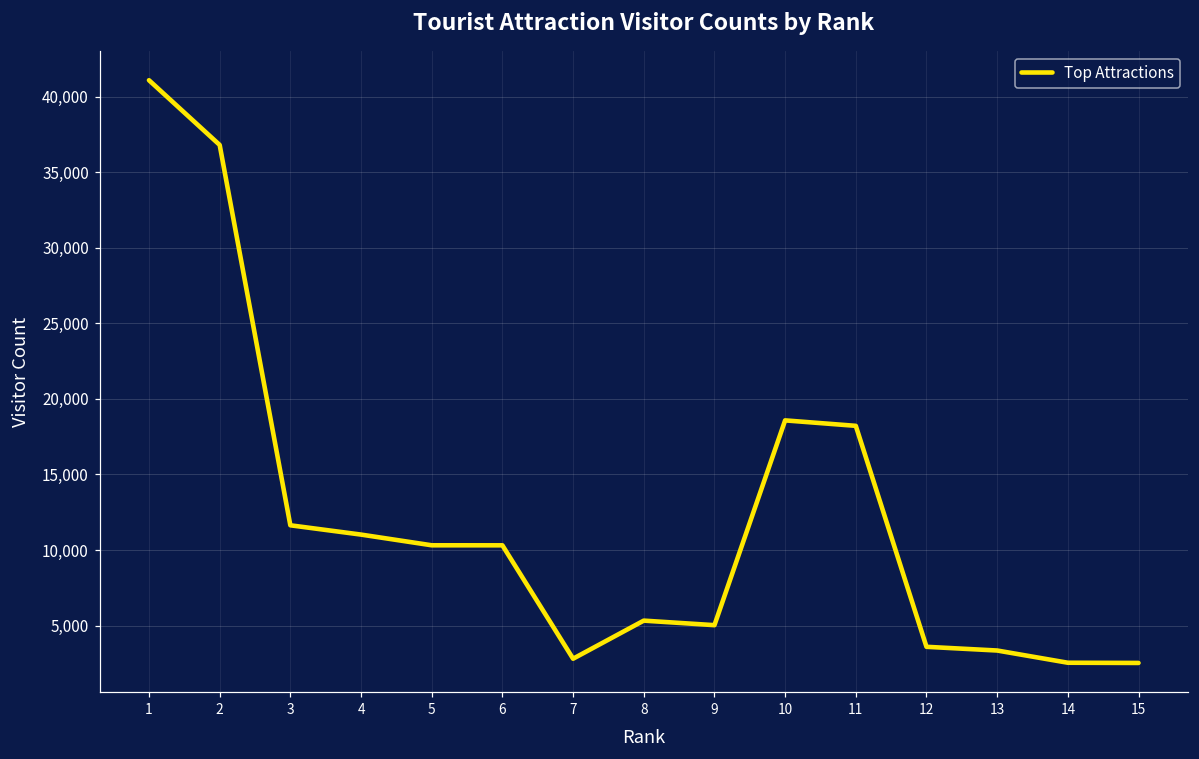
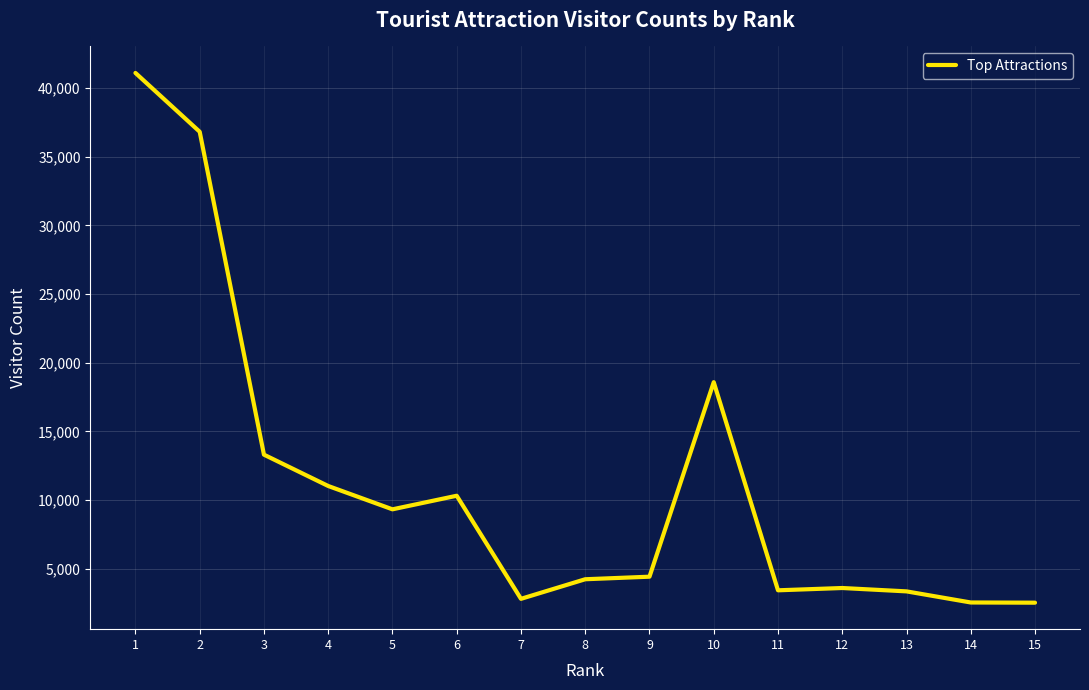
3: 11,600 -> 13,300
5: 10,300 -> 9,300
8: 5,300 -> 4,200
9: 5,000 -> 4,400
11: 18,200 -> 3,400
